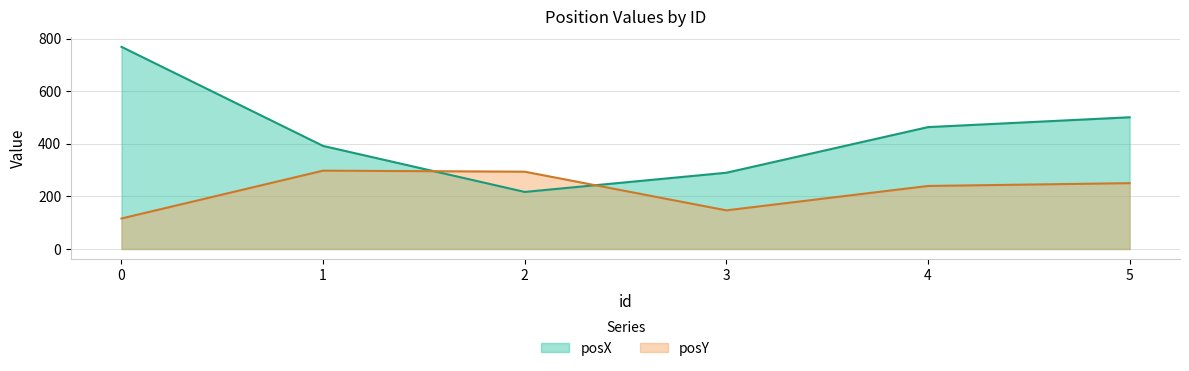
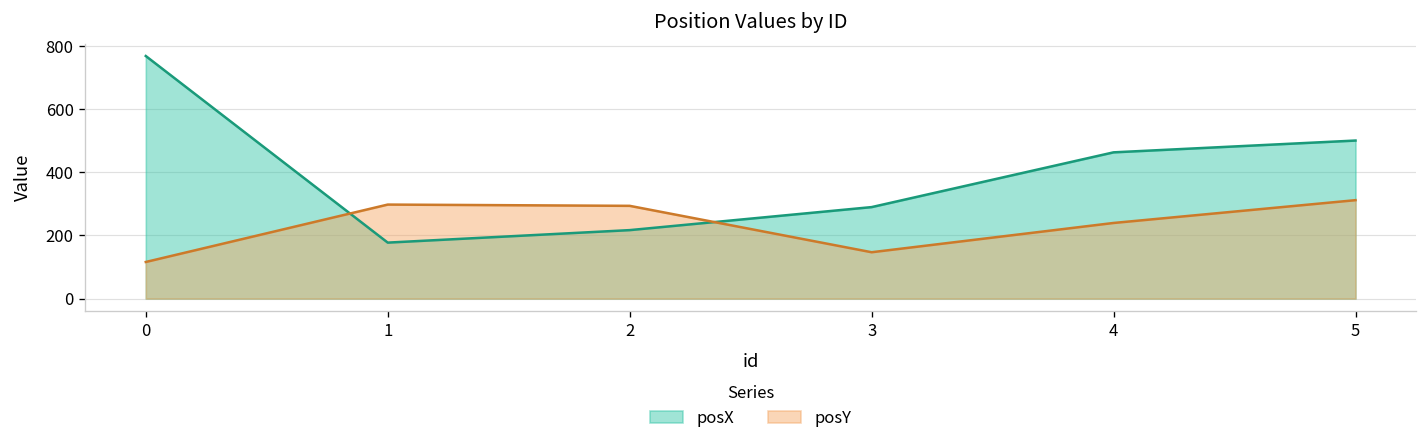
posX, 1: 390 -> 180
posY, 5: 250 -> 310
